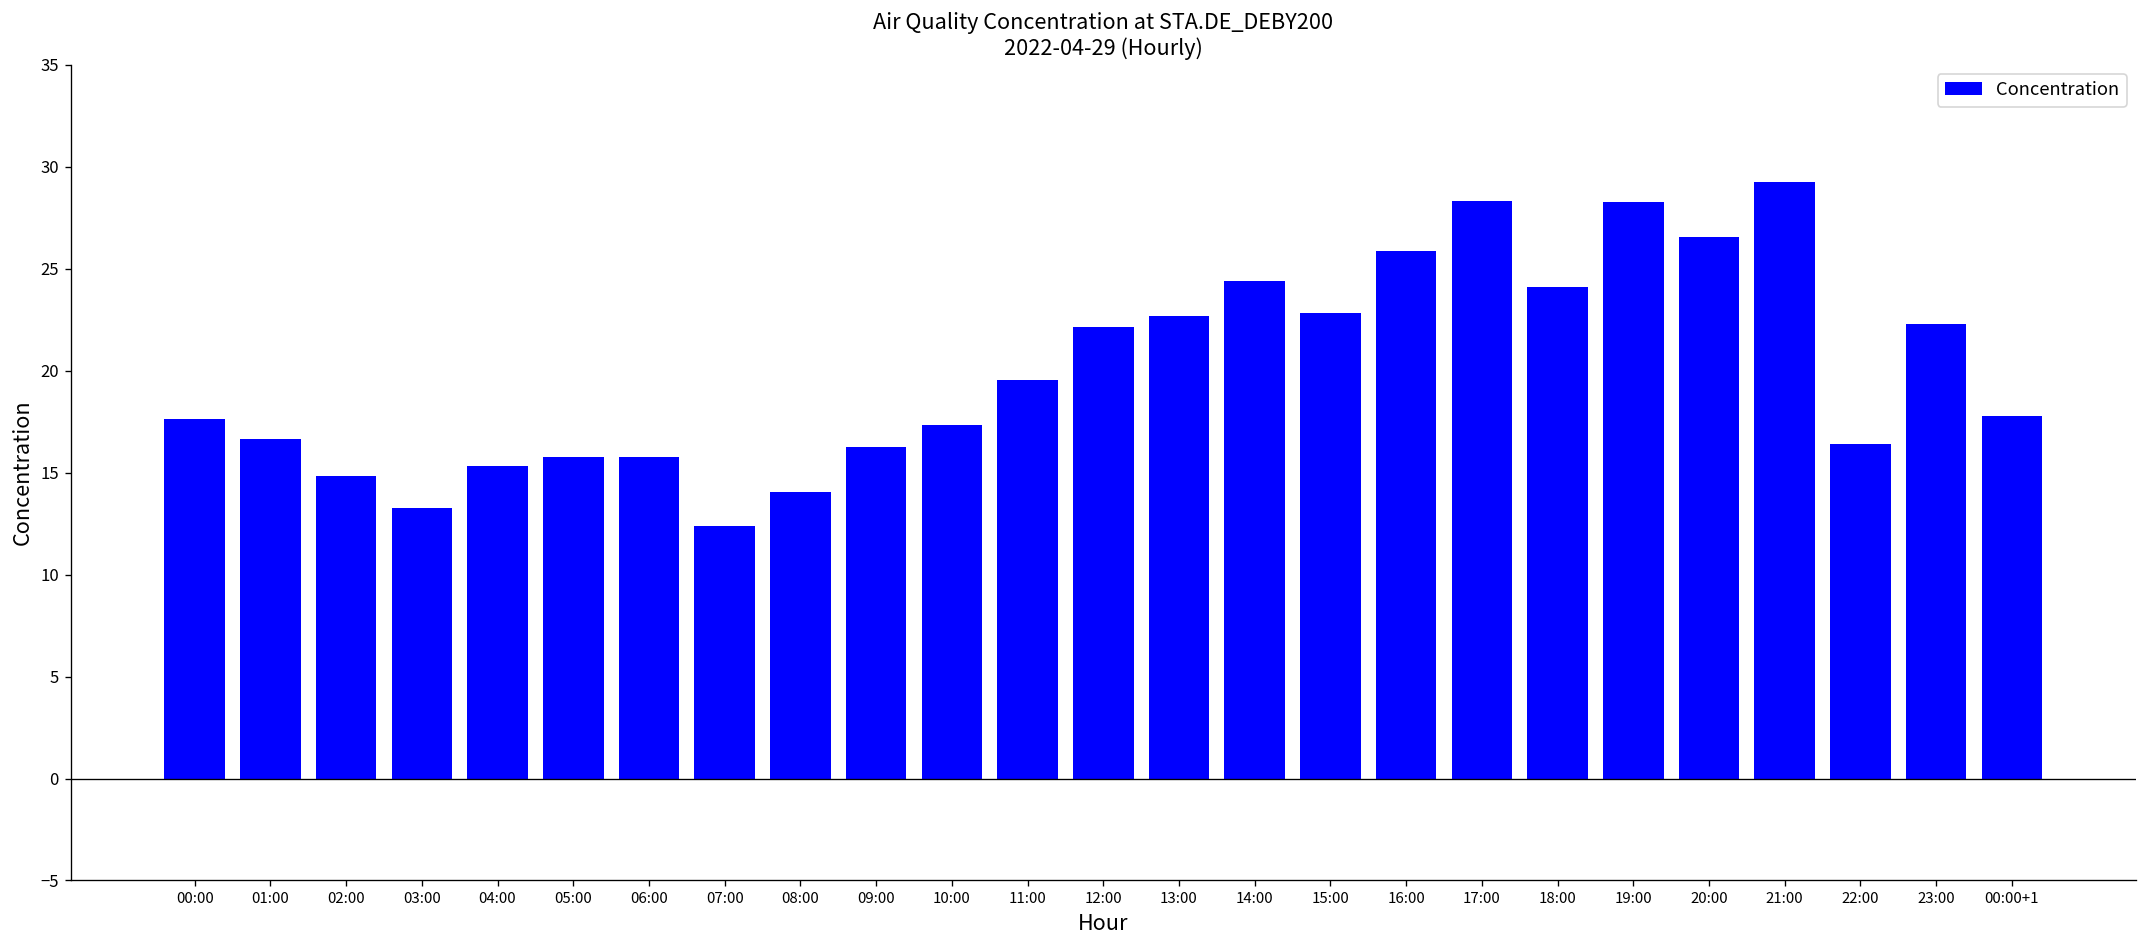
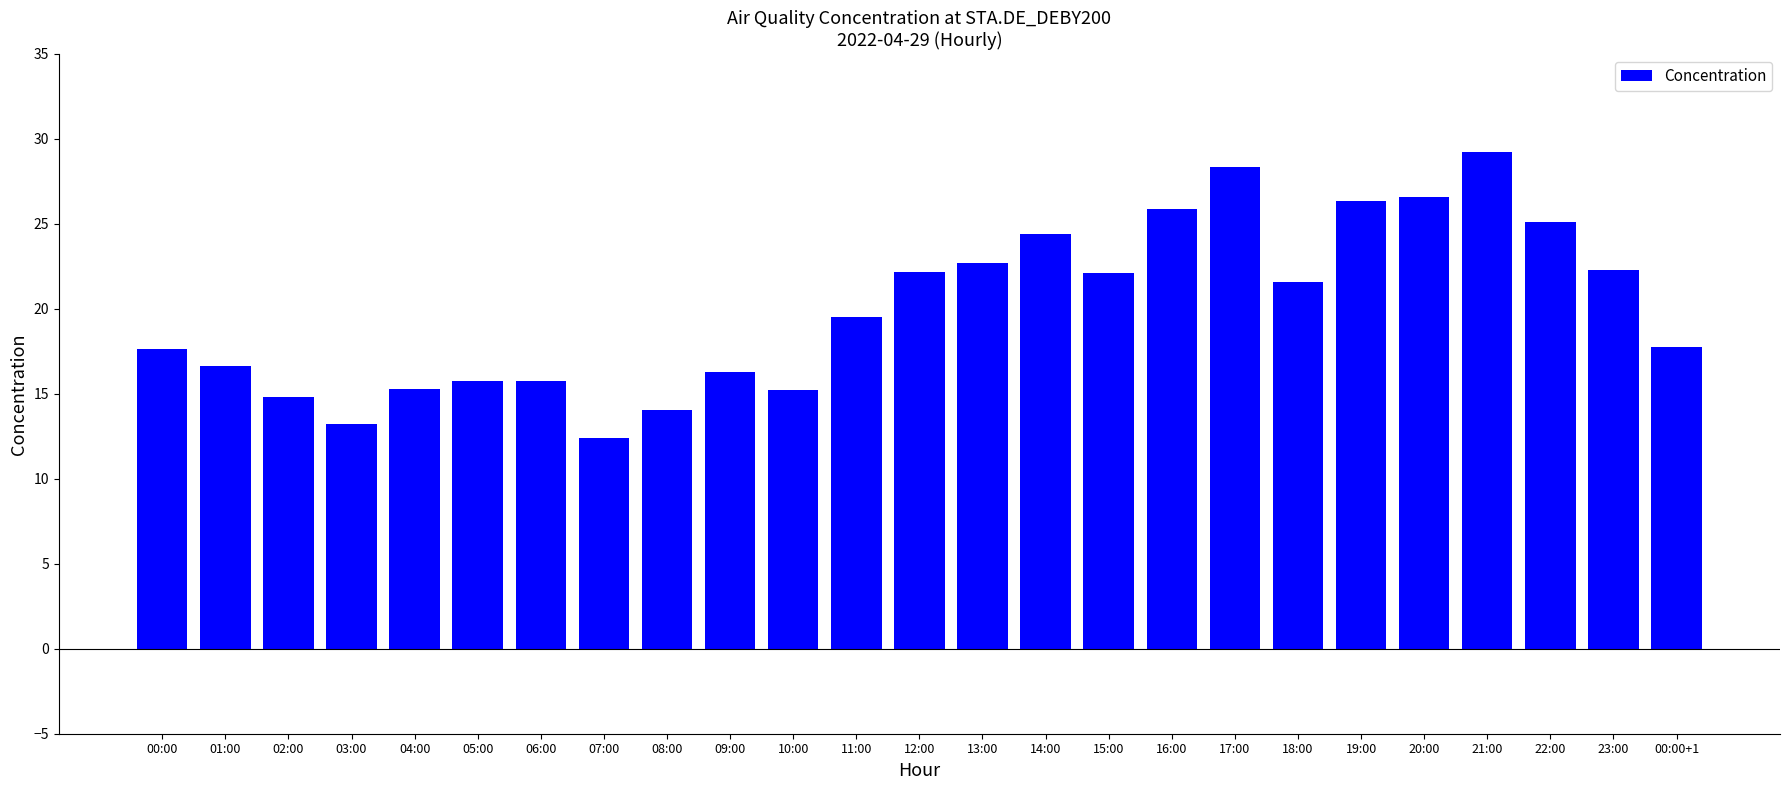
10:00: 17.3 -> 15.2
15:00: 22.8 -> 22.1
18:00: 24.1 -> 21.6
19:00: 28.3 -> 26.4
22:00: 16.4 -> 25.1
